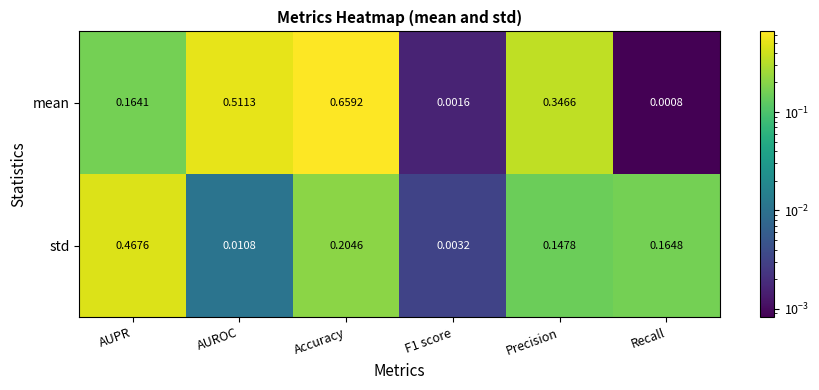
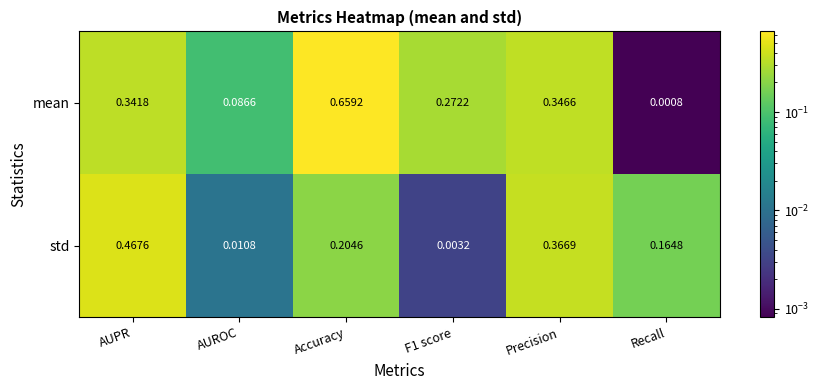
mean, AUPR: 0.1641 -> 0.3418
mean, AUROC: 0.5113 -> 0.0866
mean, F1 score: 0.0016 -> 0.2722
std, Precision: 0.1478 -> 0.3669
